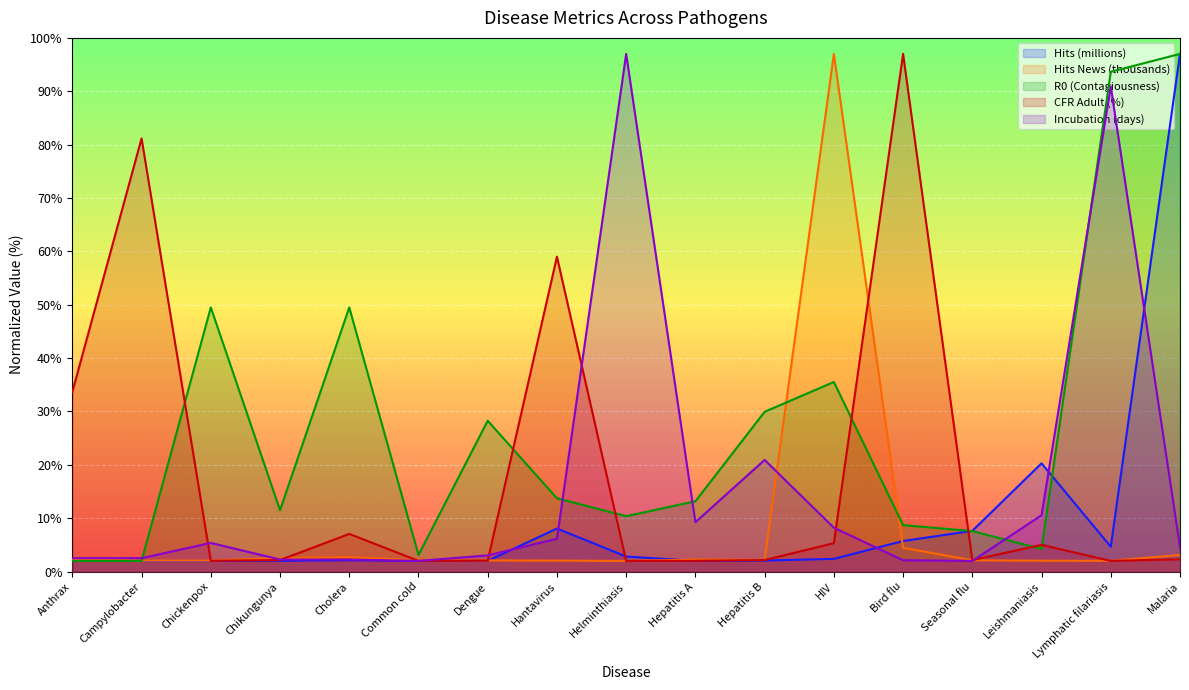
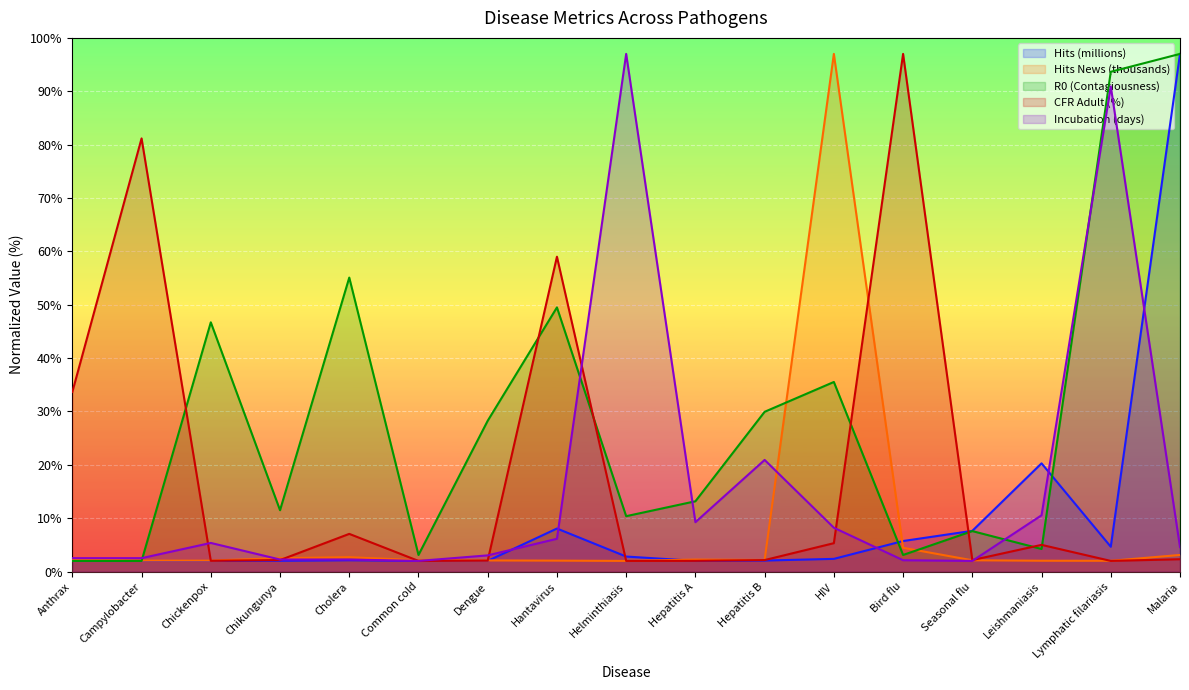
R0 (Contagiousness), Chickenpox: 50% -> 47%
R0 (Contagiousness), Cholera: 50% -> 55%
R0 (Contagiousness), Hantavirus: 14% -> 50%
R0 (Contagiousness), Bird flu: 9% -> 3%
